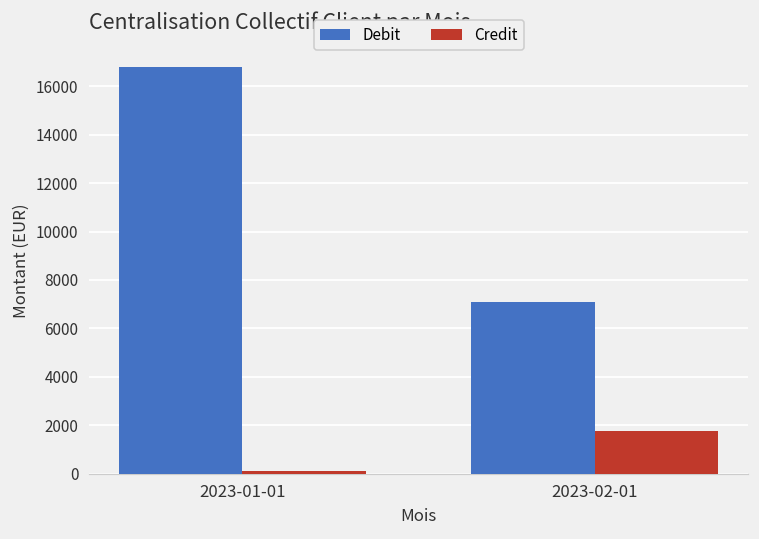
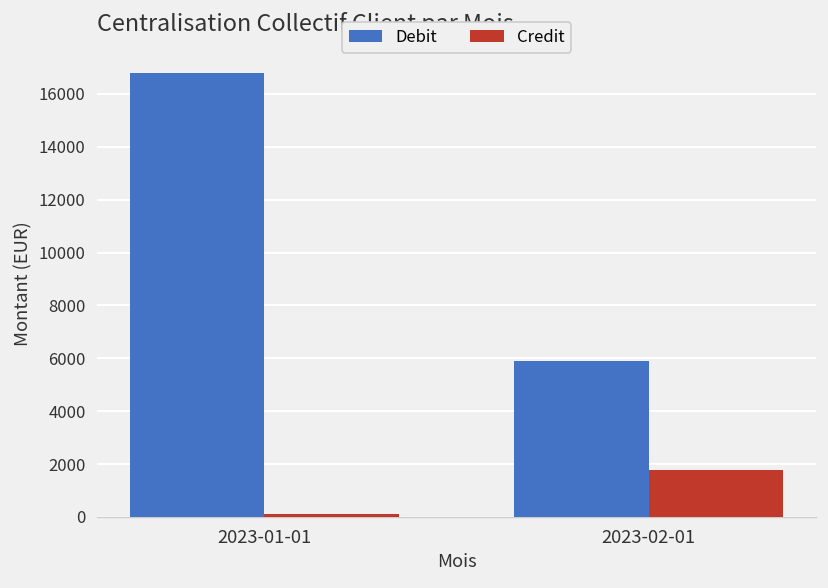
Debit, 2023-02-01: 7100 -> 5900
